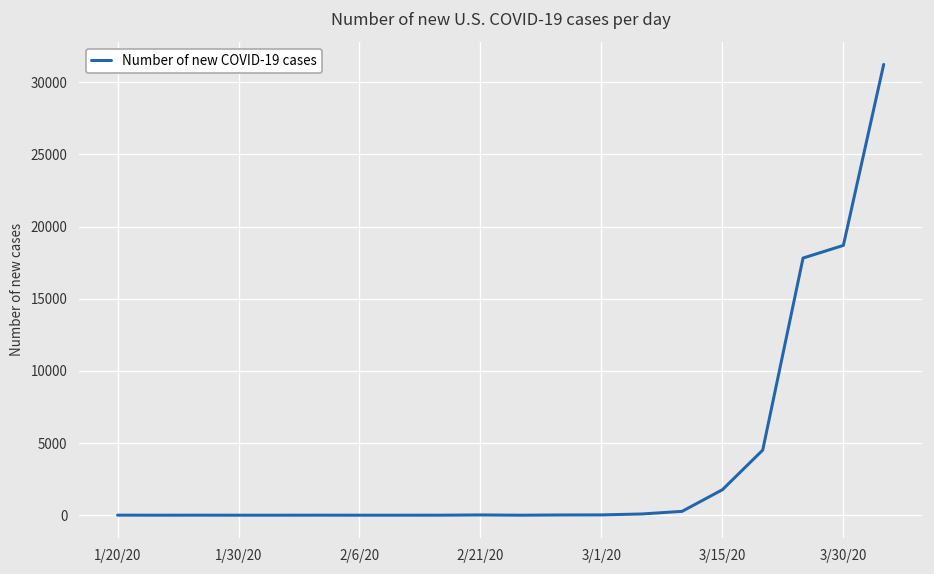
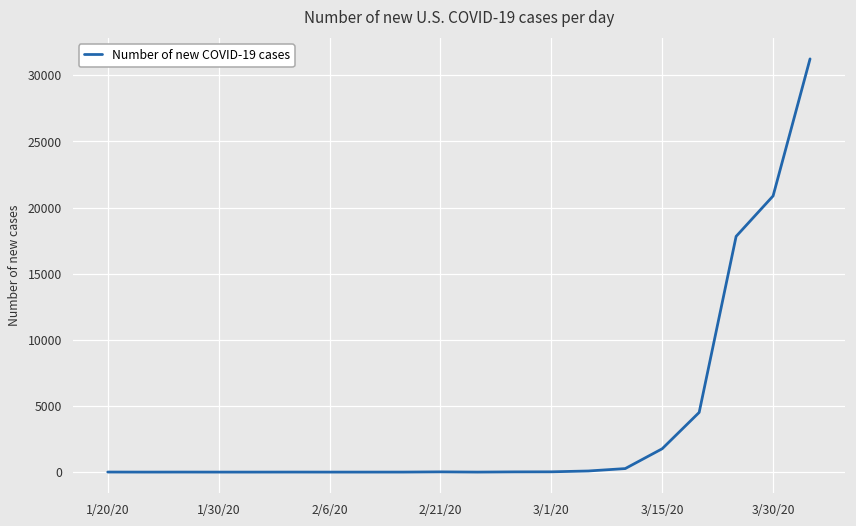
3/30/20: 18700 -> 20900
